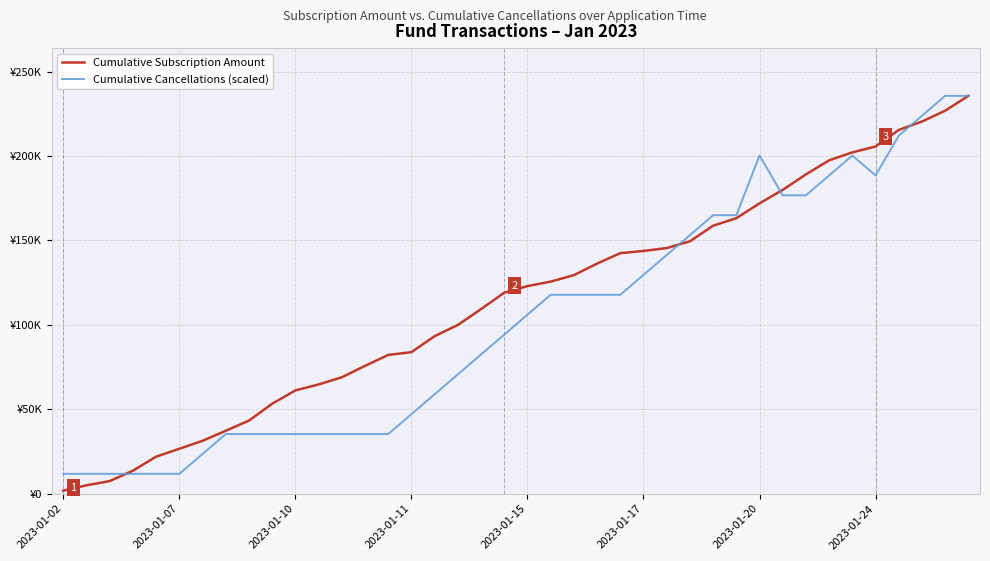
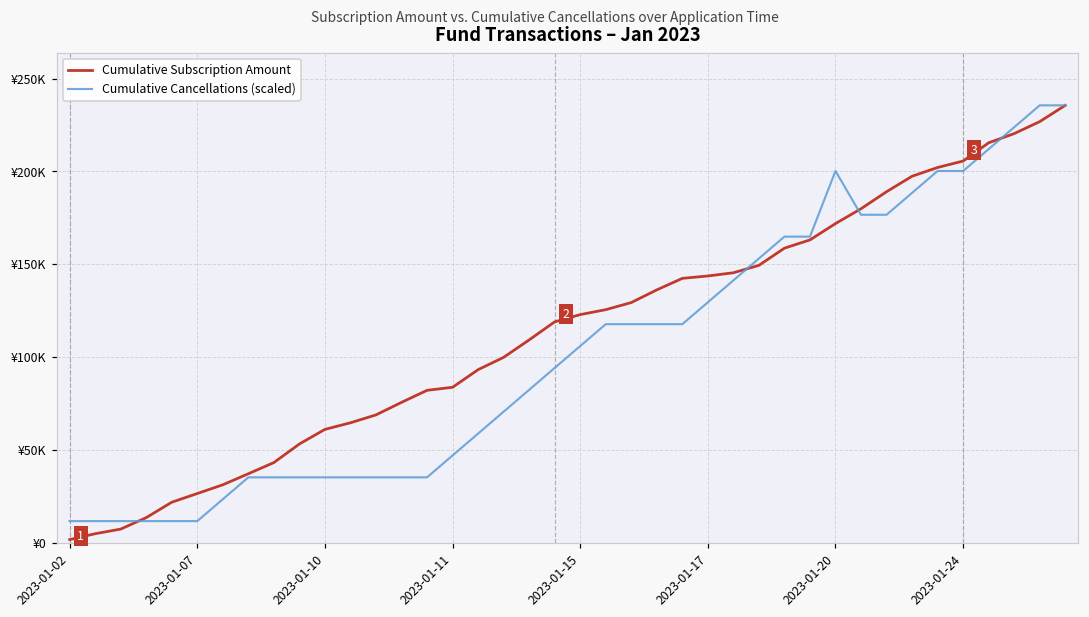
Cumulative Cancellations (scaled), 2023-01-24: ¥188000 -> ¥200000
